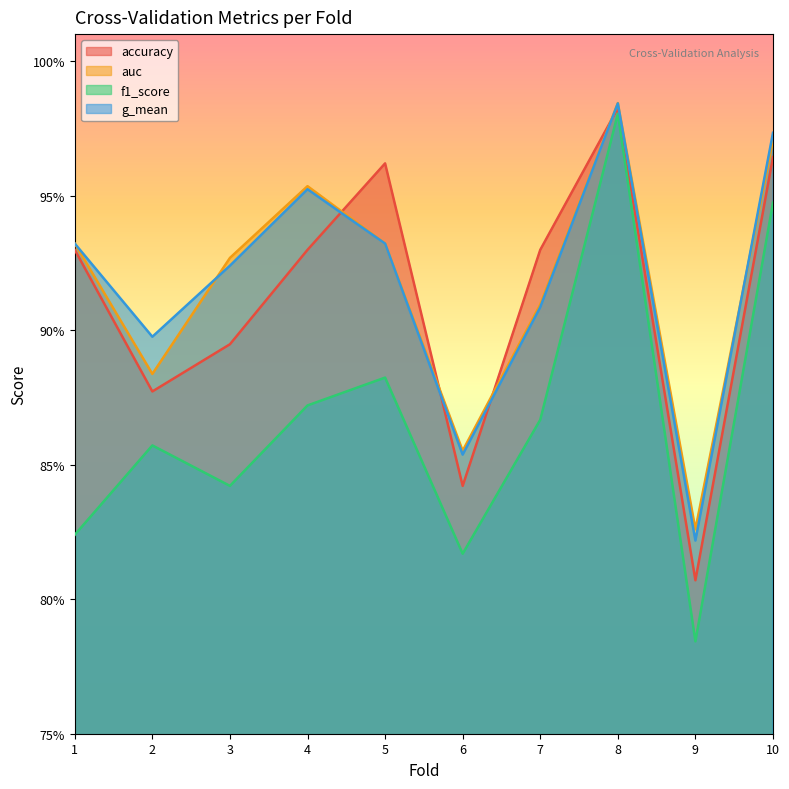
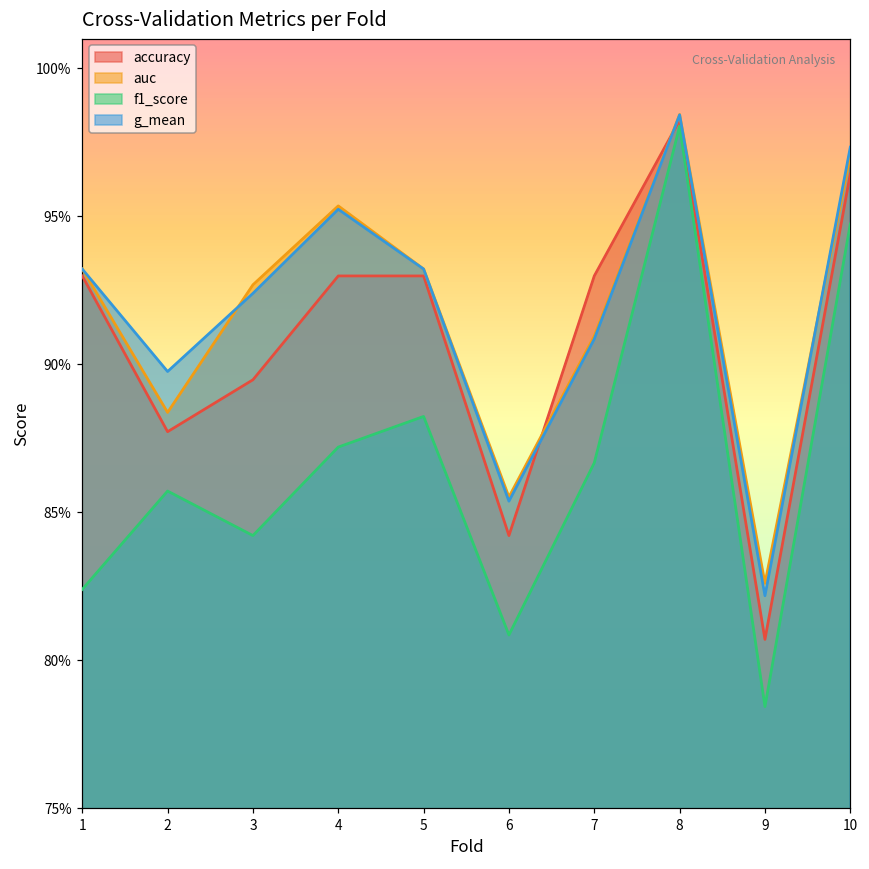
accuracy, 5: 96.2% -> 93.0%
f1_score, 6: 81.7% -> 80.9%
